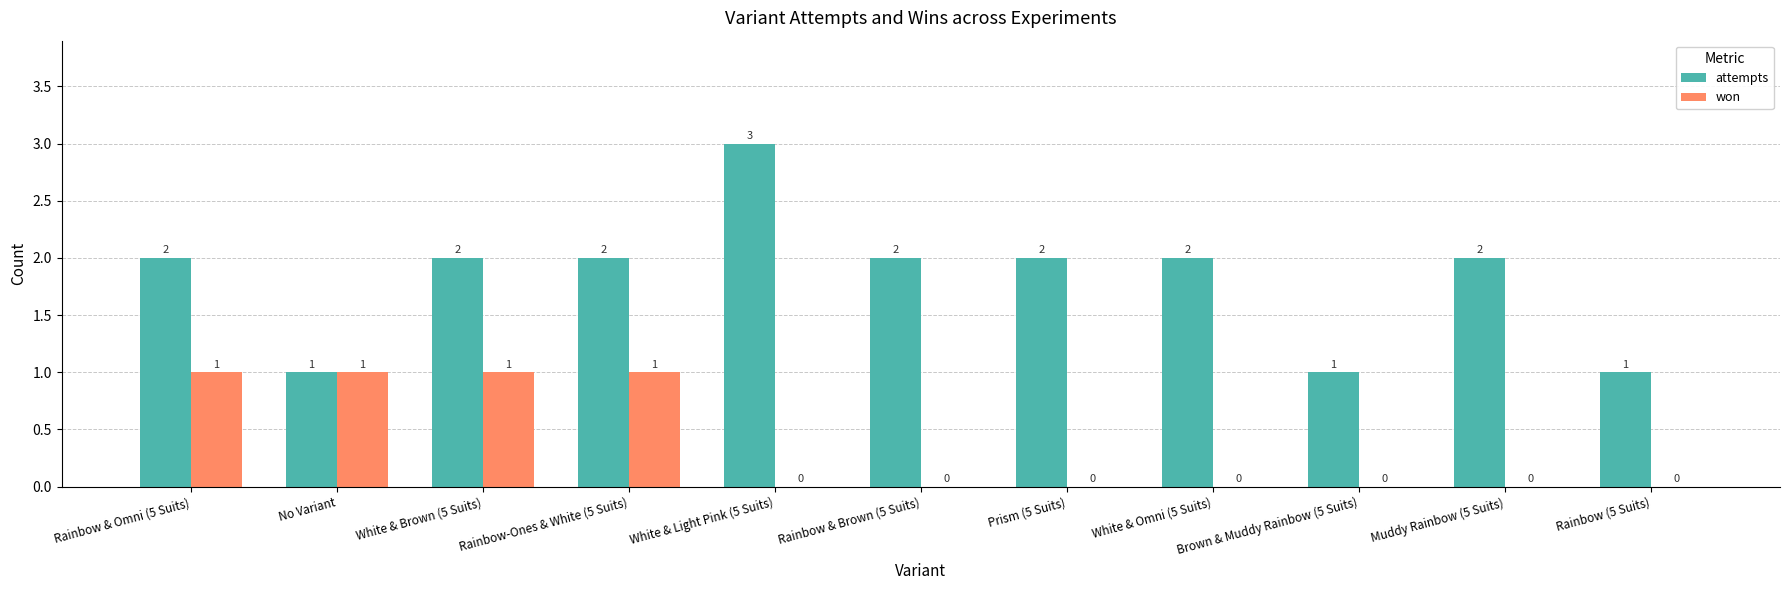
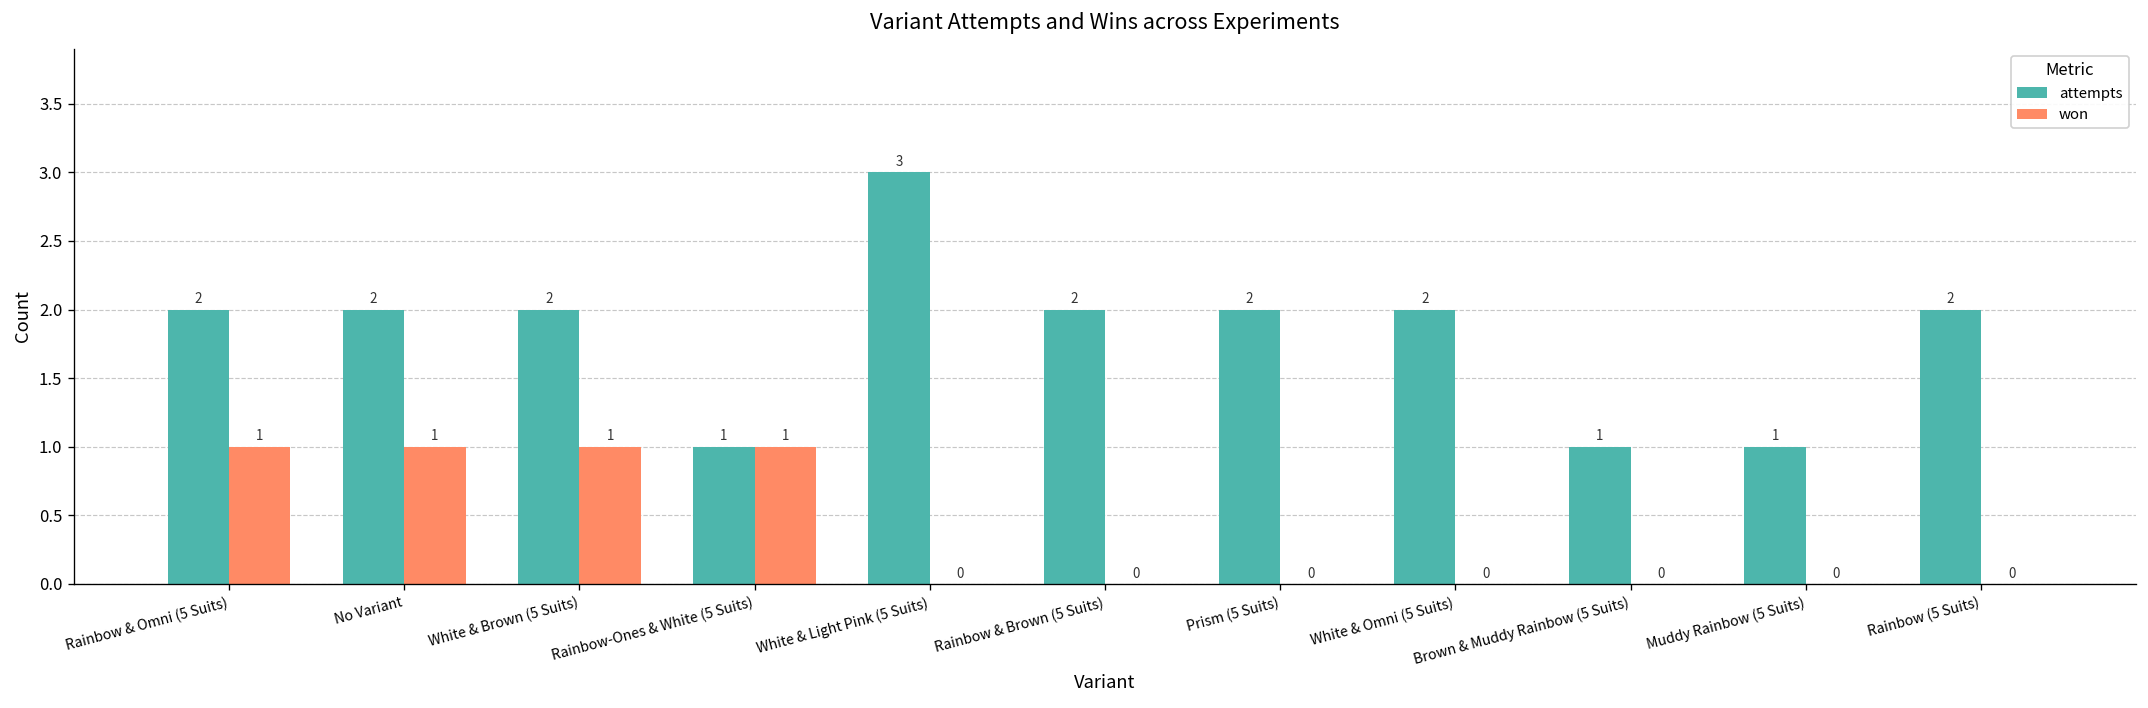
attempts, No Variant: 1 -> 2
attempts, Rainbow-Ones & White (5 Suits): 2 -> 1
attempts, Muddy Rainbow (5 Suits): 2 -> 1
attempts, Rainbow (5 Suits): 1 -> 2
